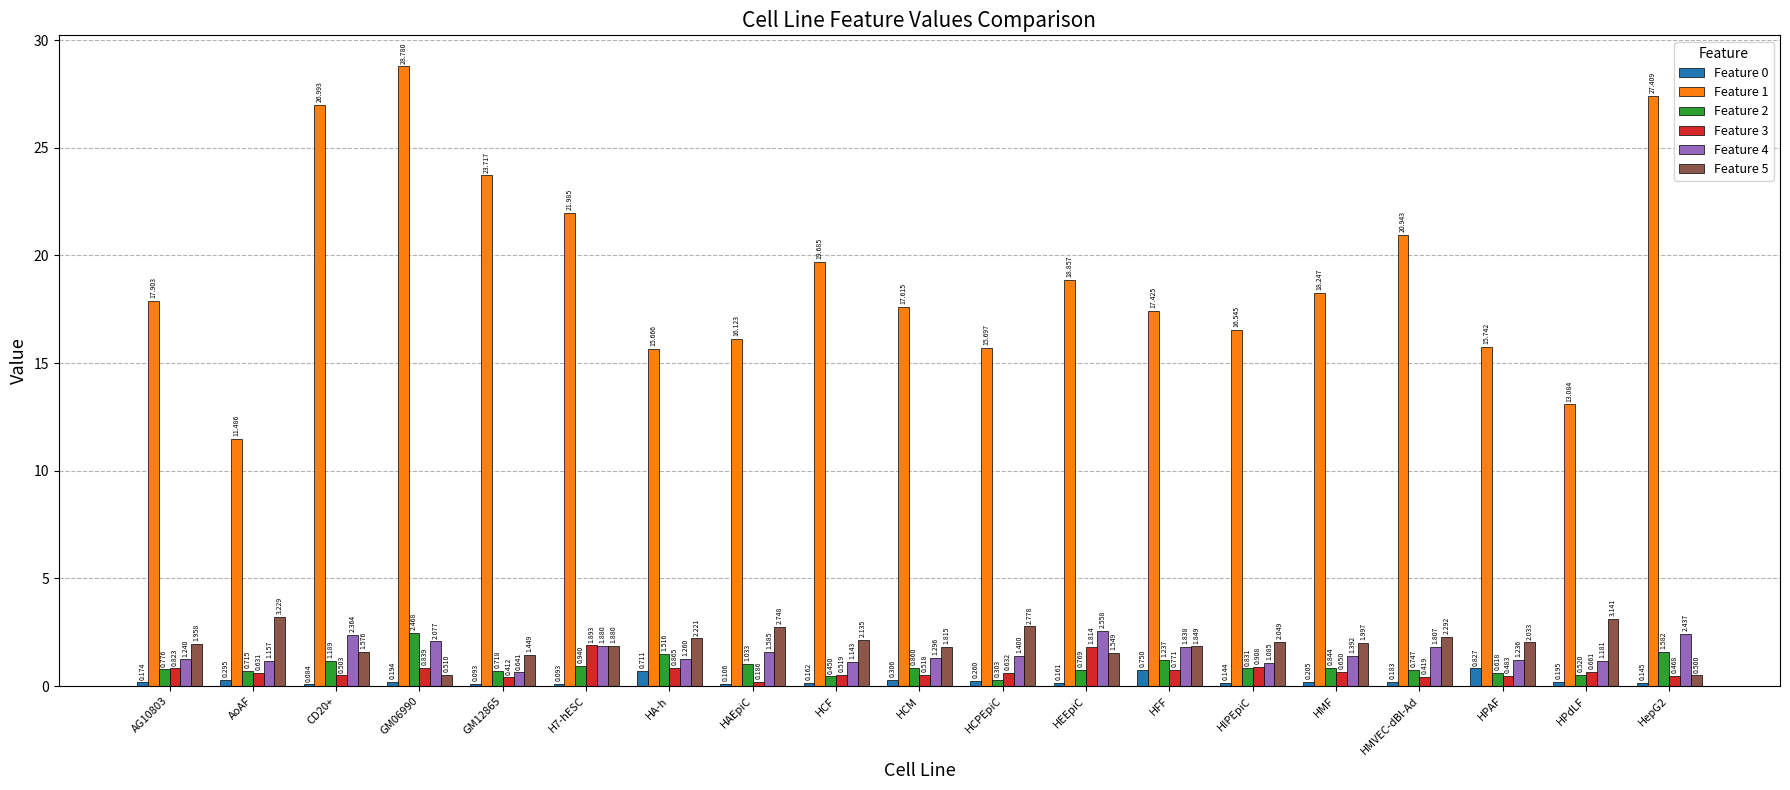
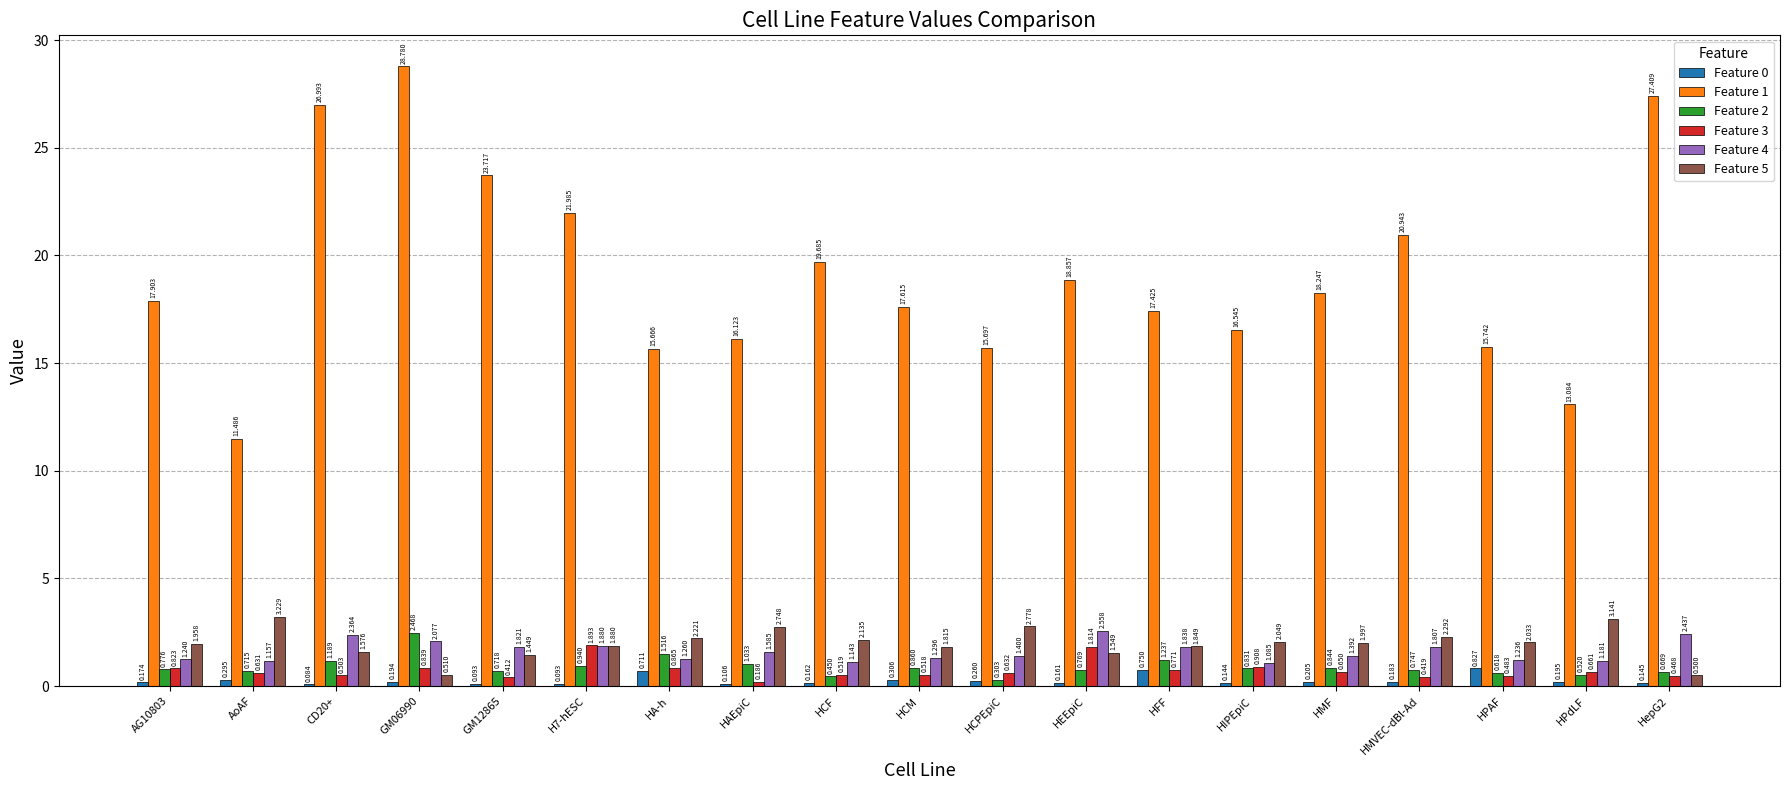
Feature 4, GM12865: 0.641 -> 1.821
Feature 2, HepG2: 1.582 -> 0.669
